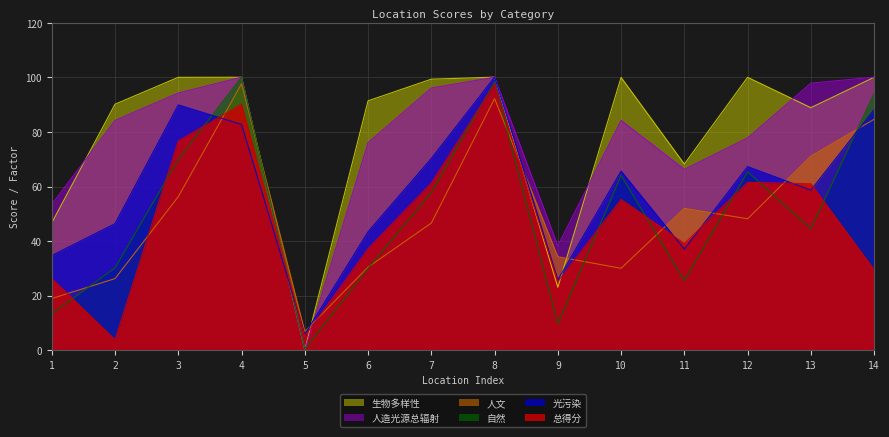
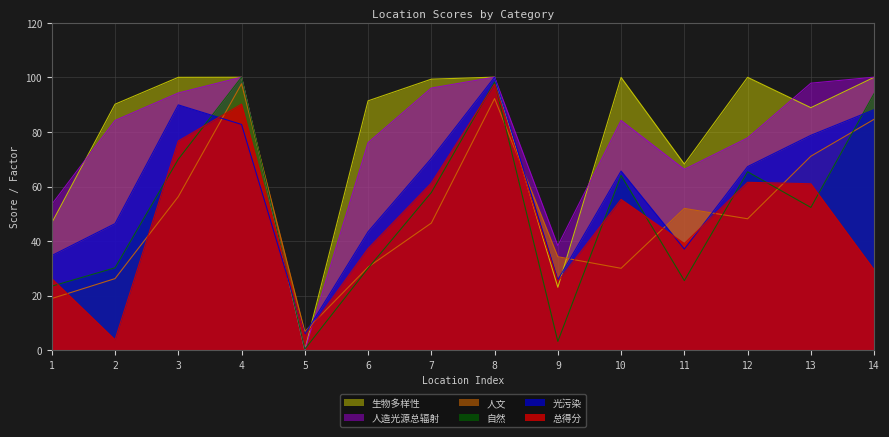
自然, 1: 13 -> 23
自然, 9: 10 -> 3
自然, 13: 45 -> 52
光污染, 13: 59 -> 79
